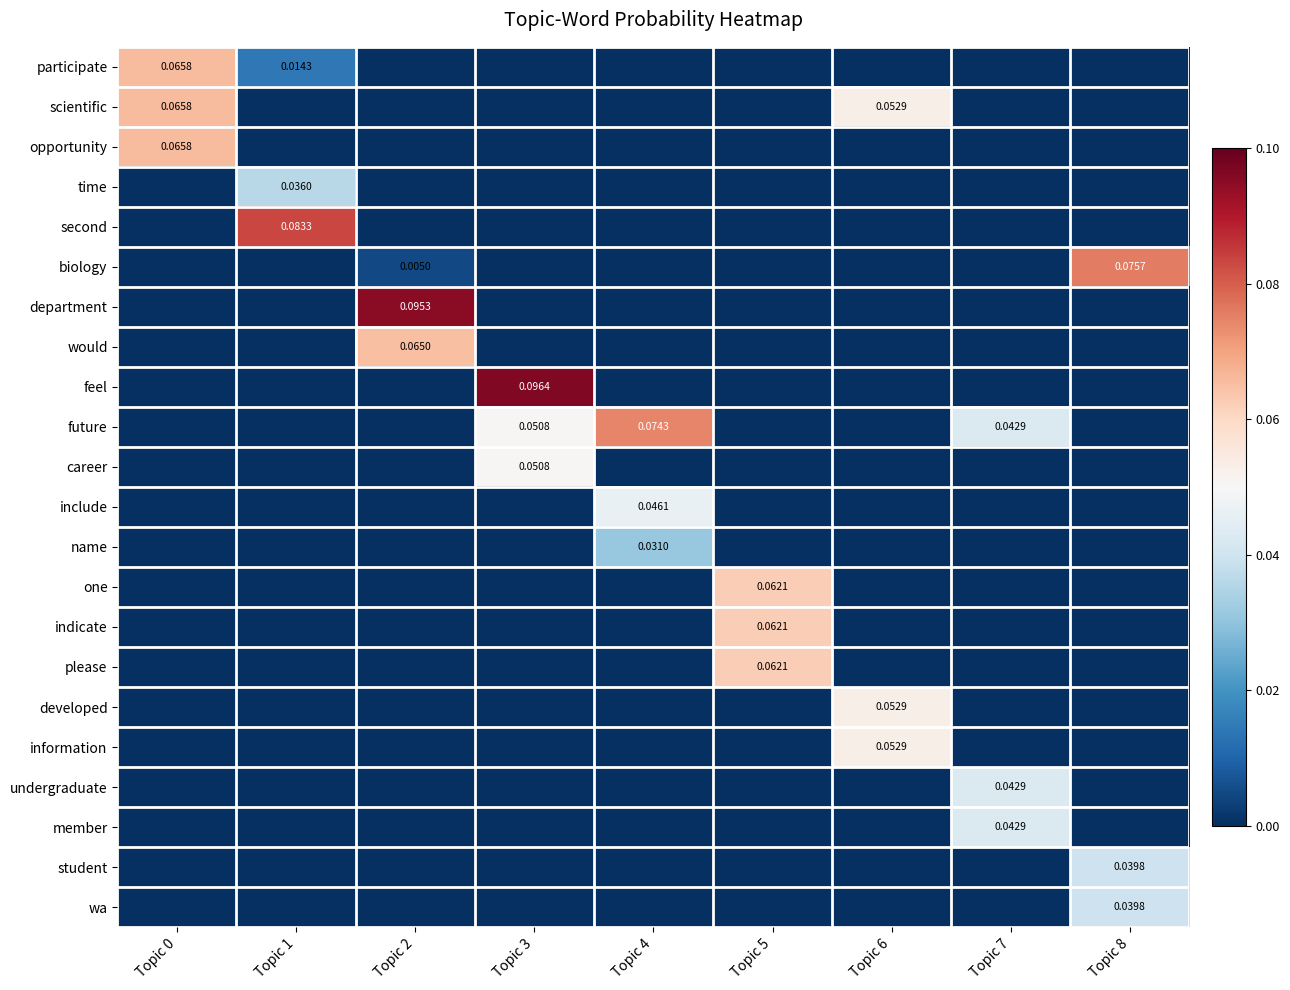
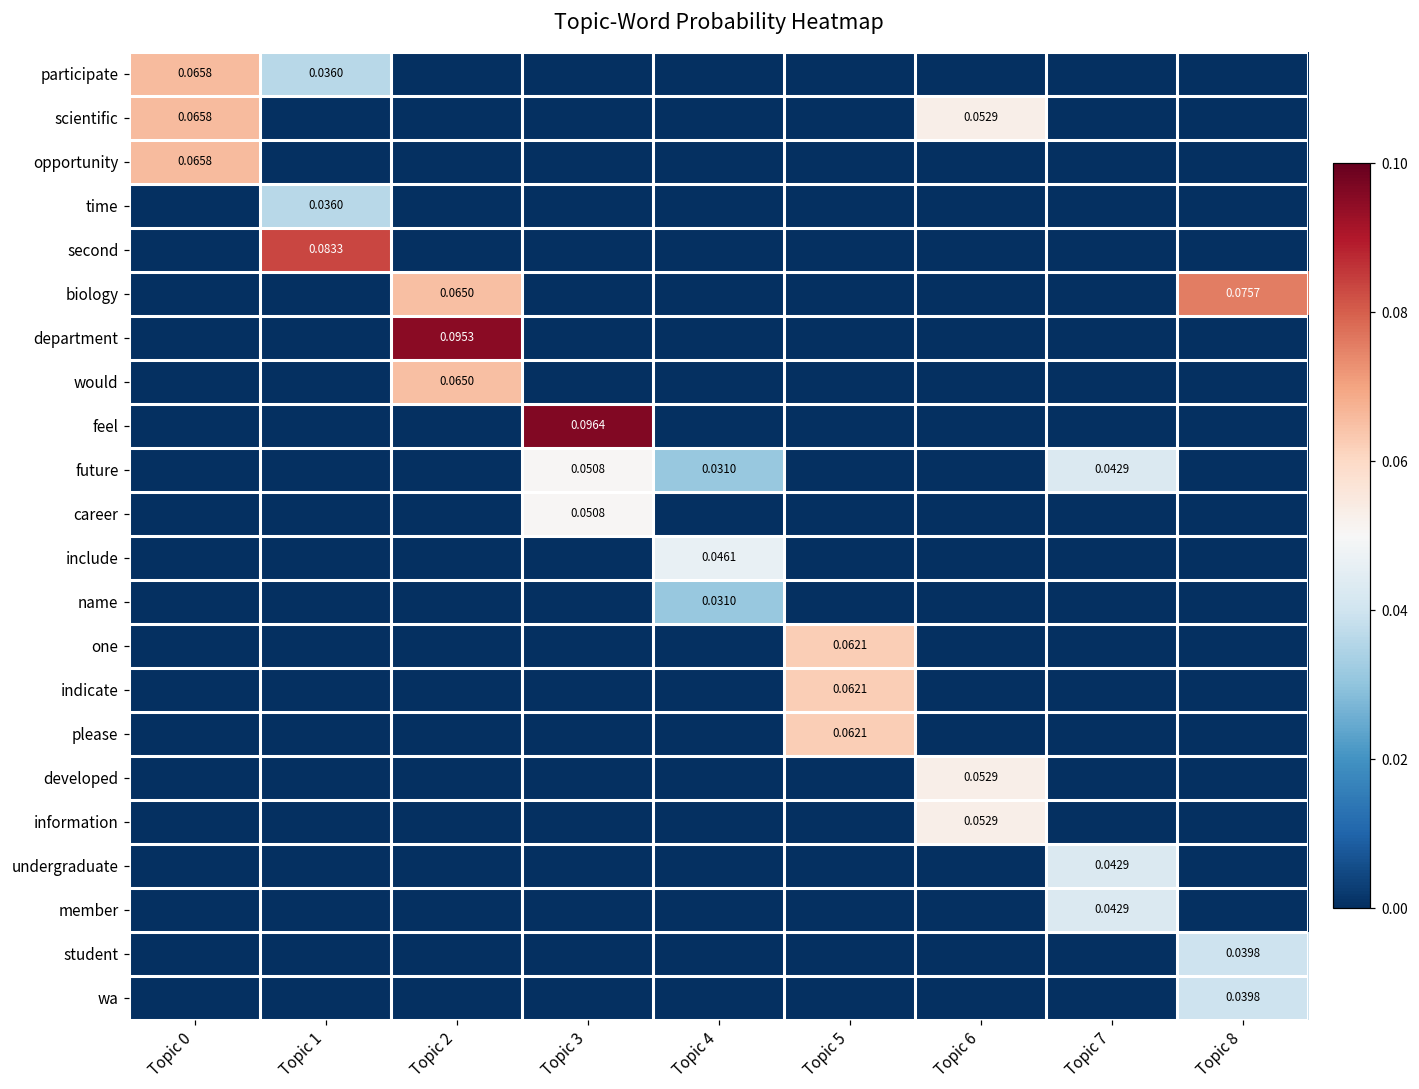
participate, Topic 1: 0.0143 -> 0.0360
biology, Topic 2: 0.0050 -> 0.0650
future, Topic 4: 0.0743 -> 0.0310
